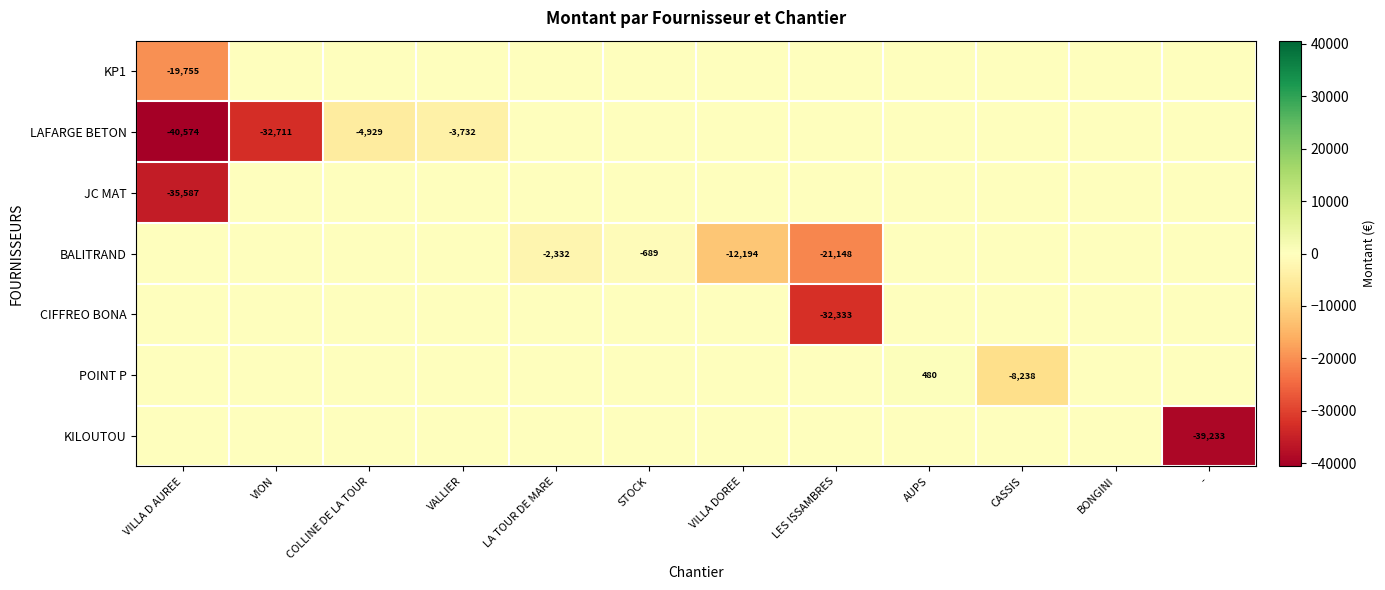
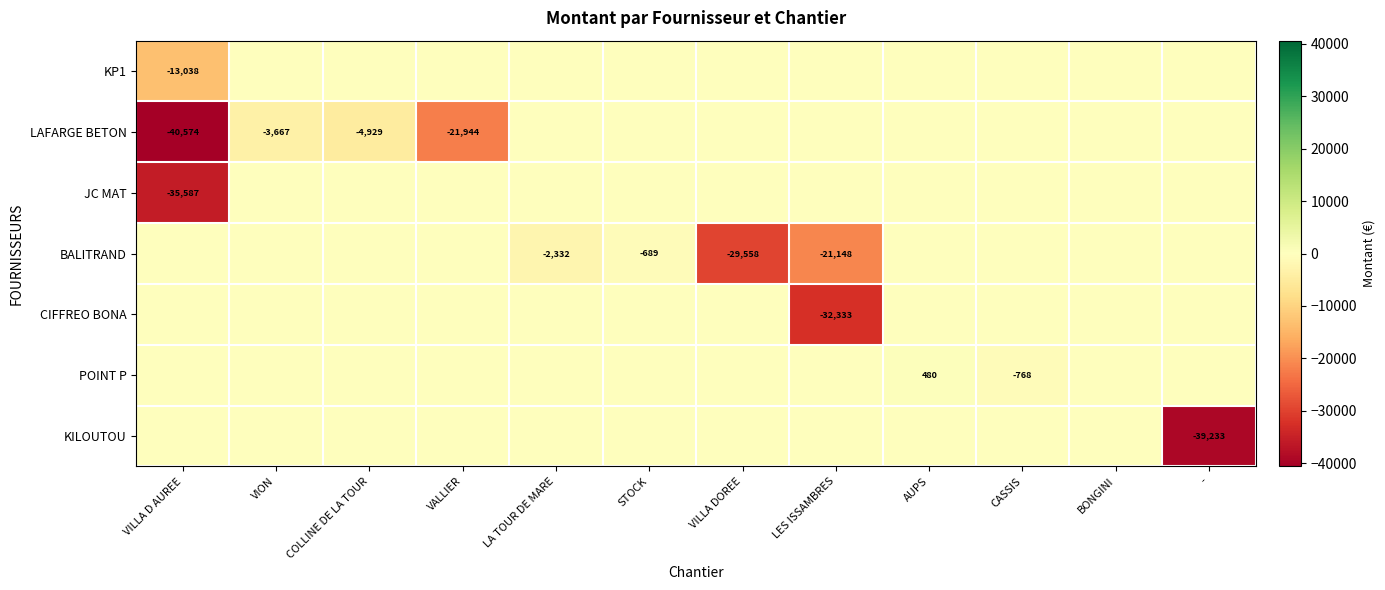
KP1, VILLA D AUREE: -19,755 -> -13,038
LAFARGE BETON, VION: -32,711 -> -3,667
LAFARGE BETON, VALLIER: -3,732 -> -21,944
BALITRAND, VILLA DOREE: -12,194 -> -29,558
POINT P, CASSIS: -8,238 -> -768
